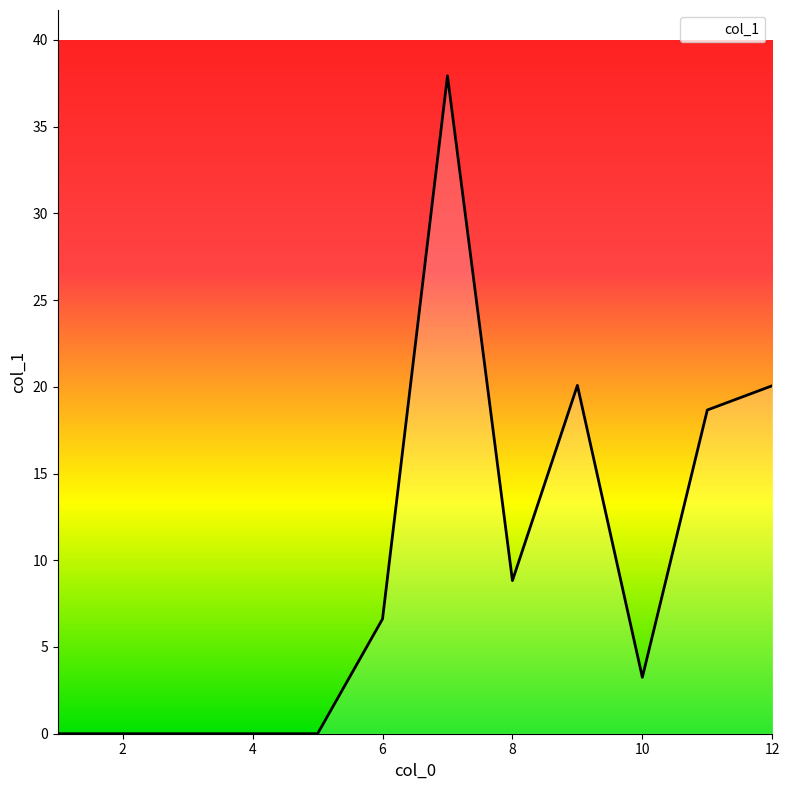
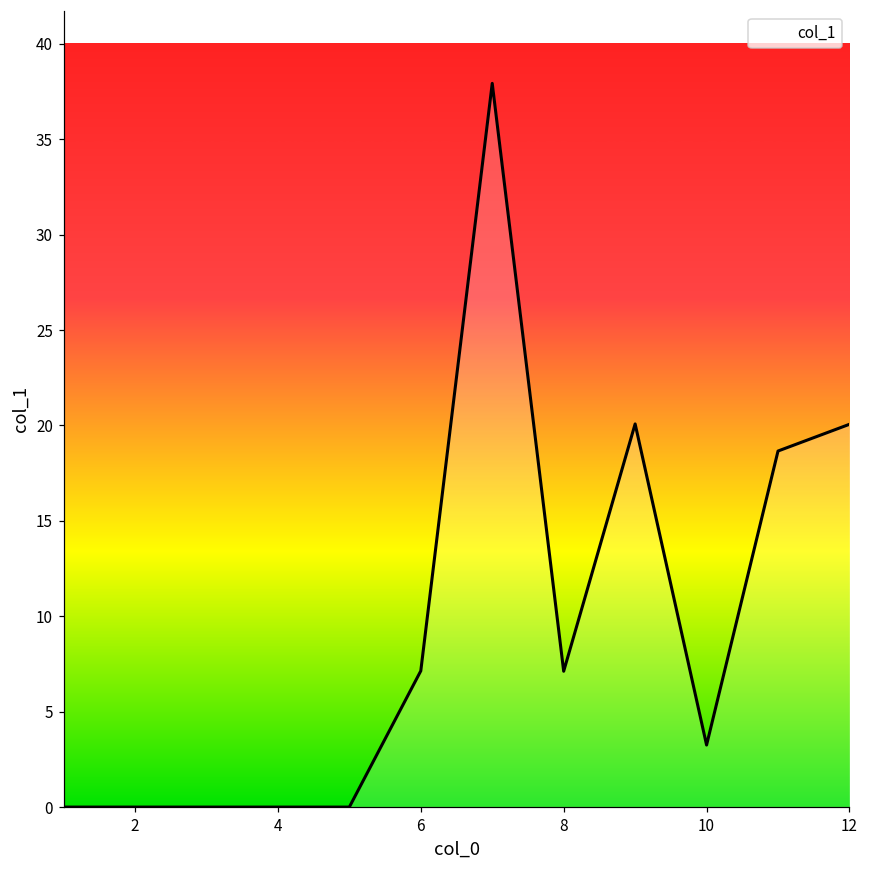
6: 6.6 -> 7.1
8: 8.8 -> 7.1
